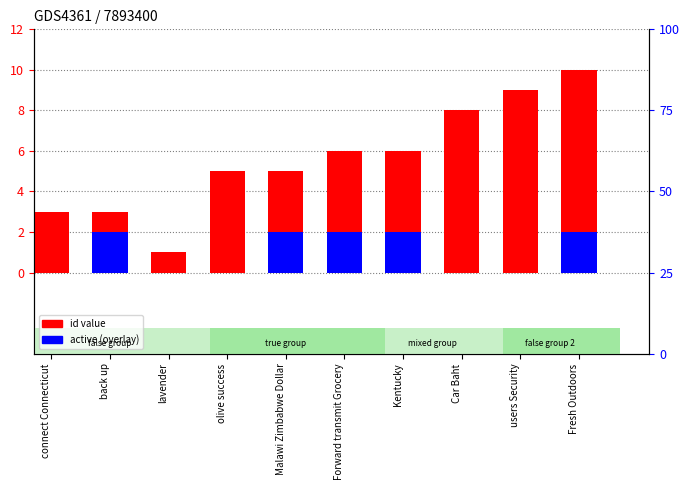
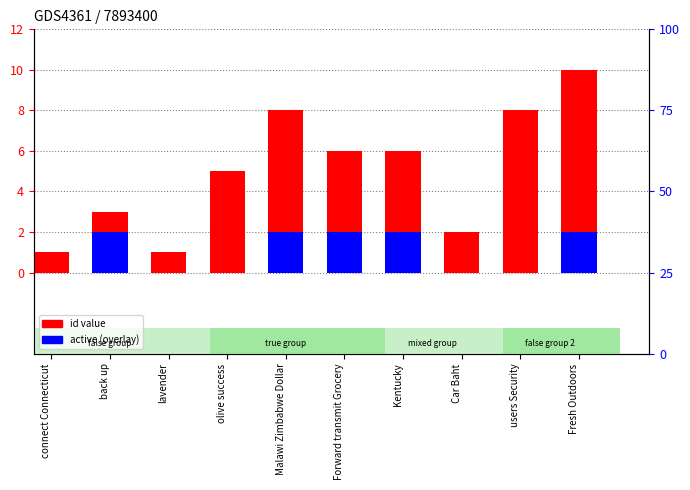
id value, connect Connecticut: 3 -> 1
id value, Malawi Zimbabwe Dollar: 5 -> 8
id value, Car Baht: 8 -> 2
id value, users Security: 9 -> 8
